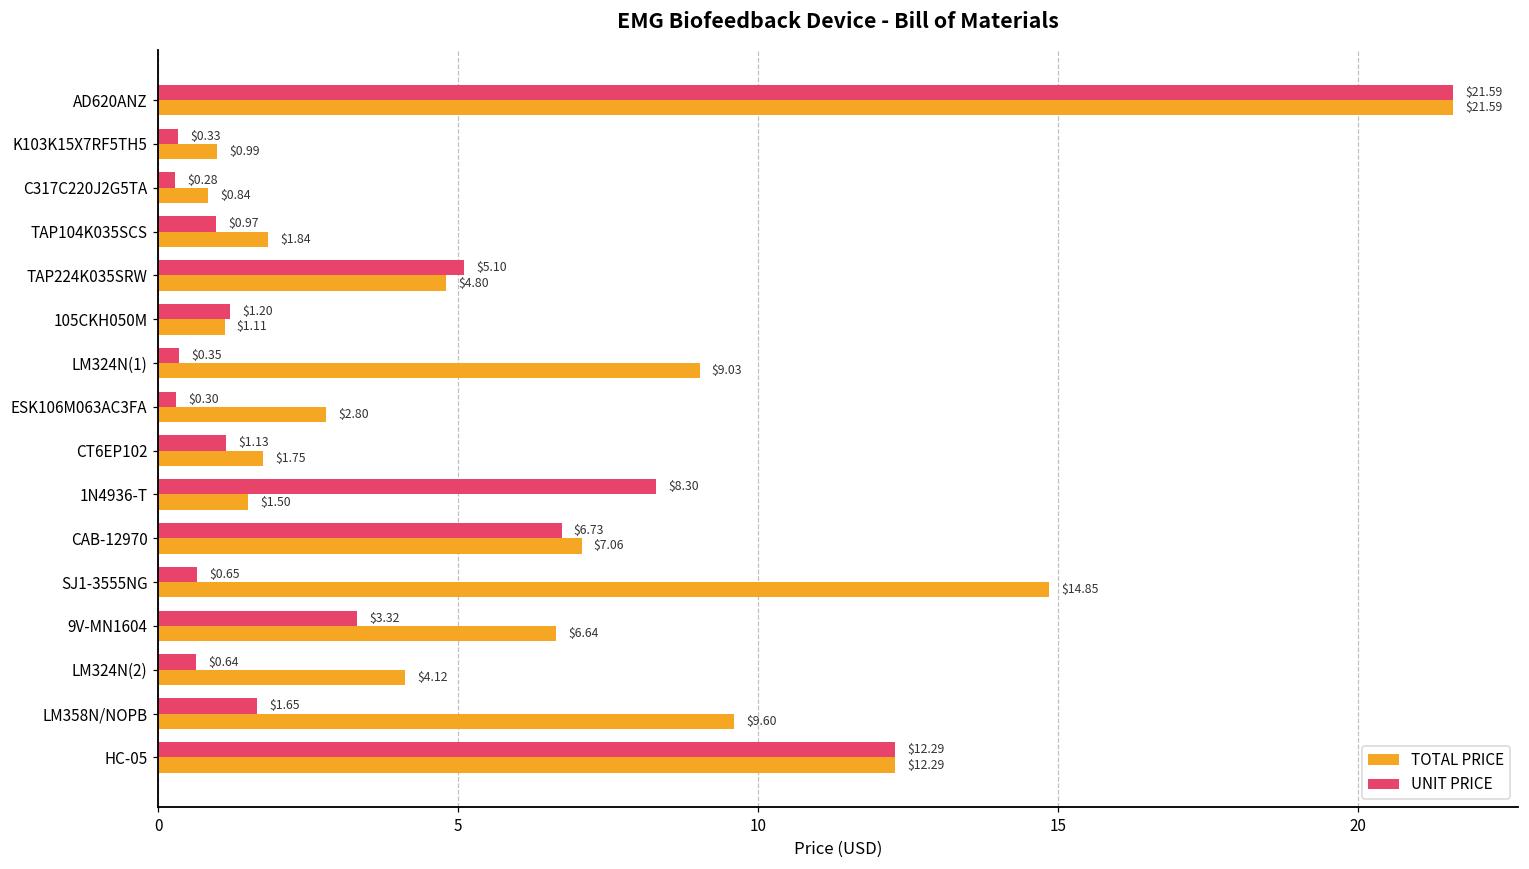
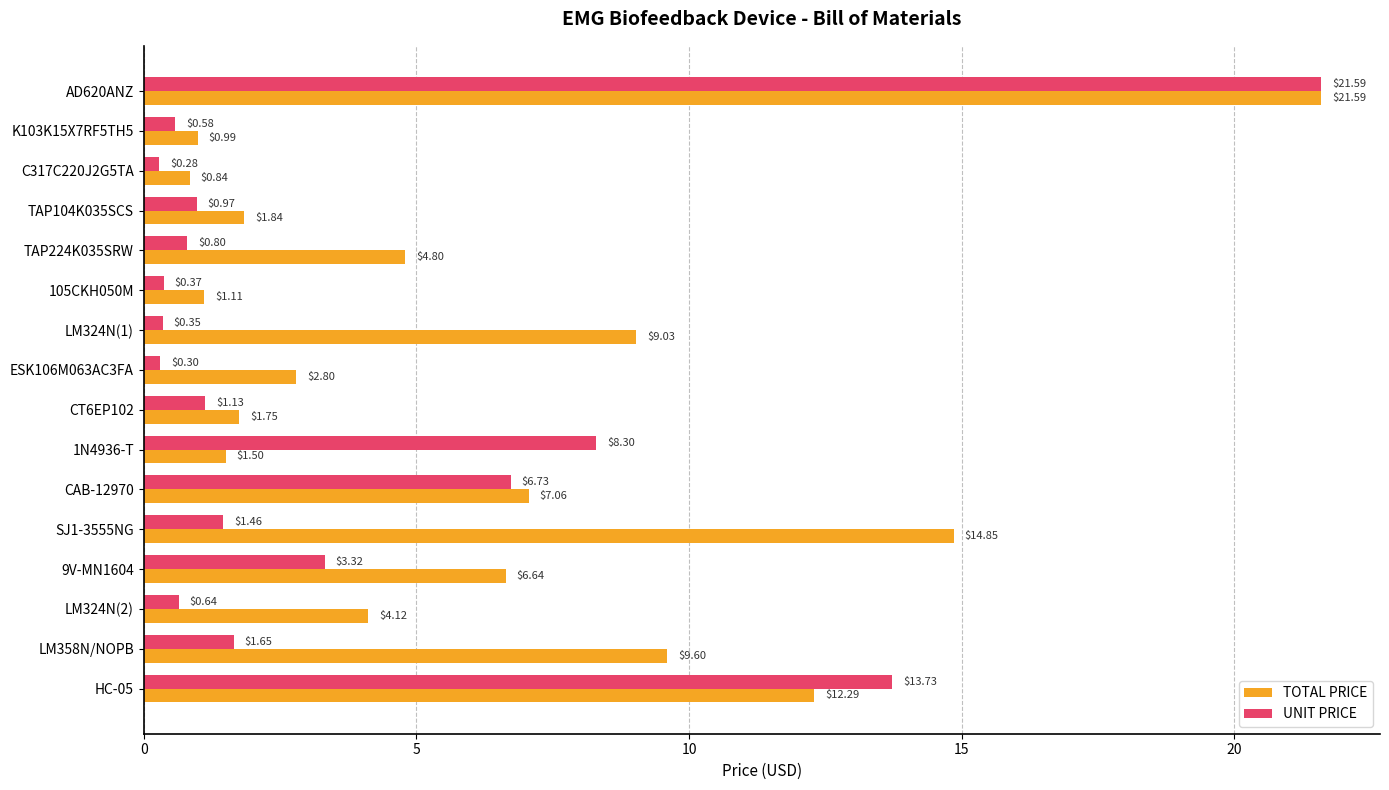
UNIT PRICE, K103K15X7RF5TH5: $0.33 -> $0.58
UNIT PRICE, TAP224K035SRW: $5.10 -> $0.80
UNIT PRICE, 105CKH050M: $1.20 -> $0.37
UNIT PRICE, SJ1-3555NG: $0.65 -> $1.46
UNIT PRICE, HC-05: $12.29 -> $13.73
